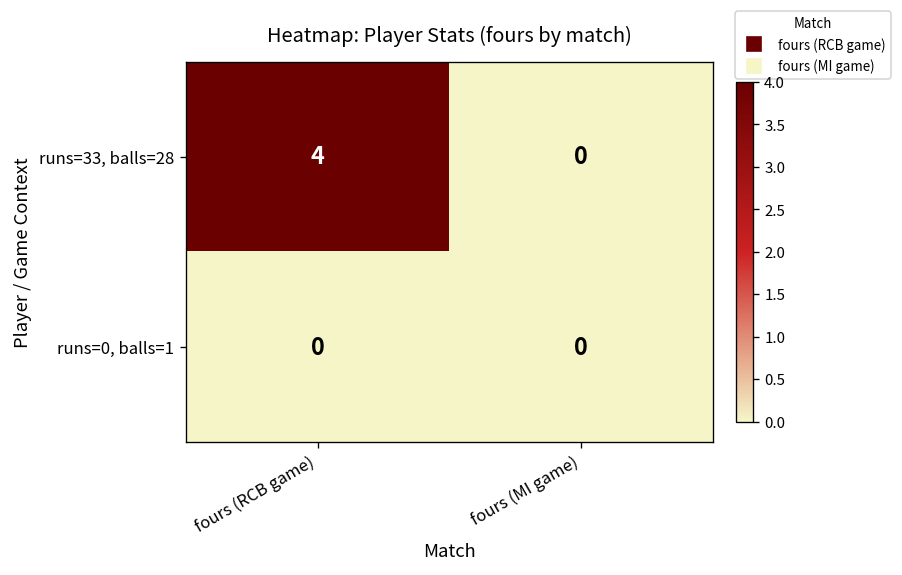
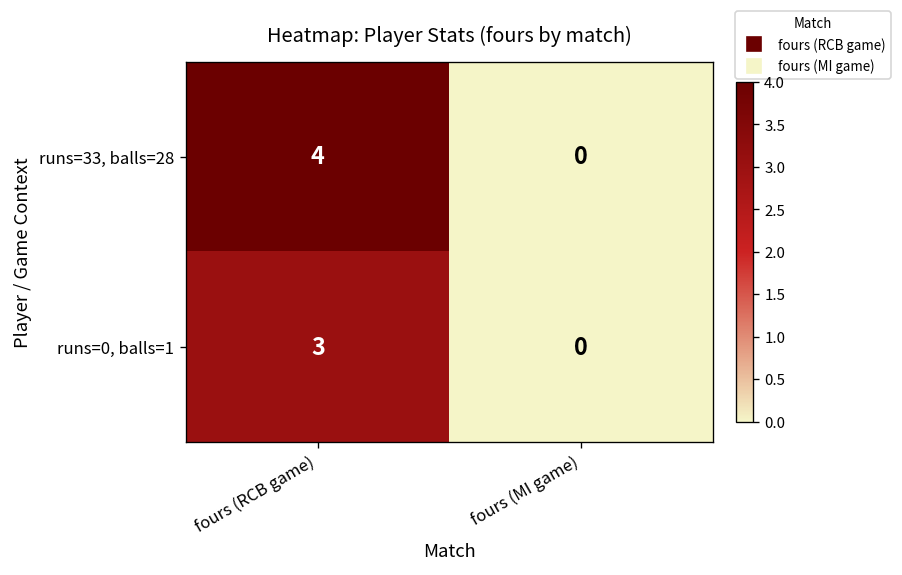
runs=0, balls=1, fours (RCB game): 0 -> 3
